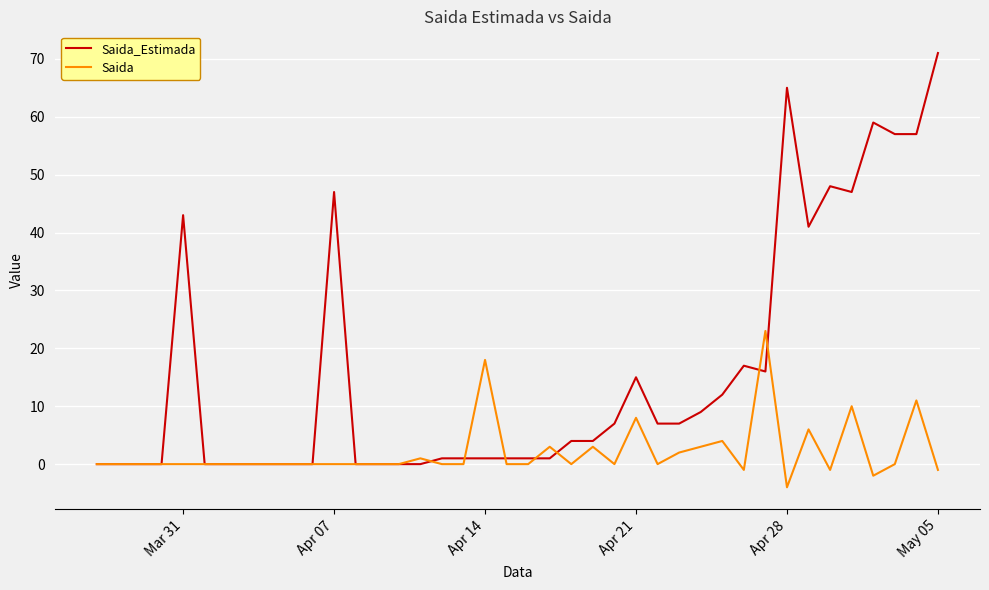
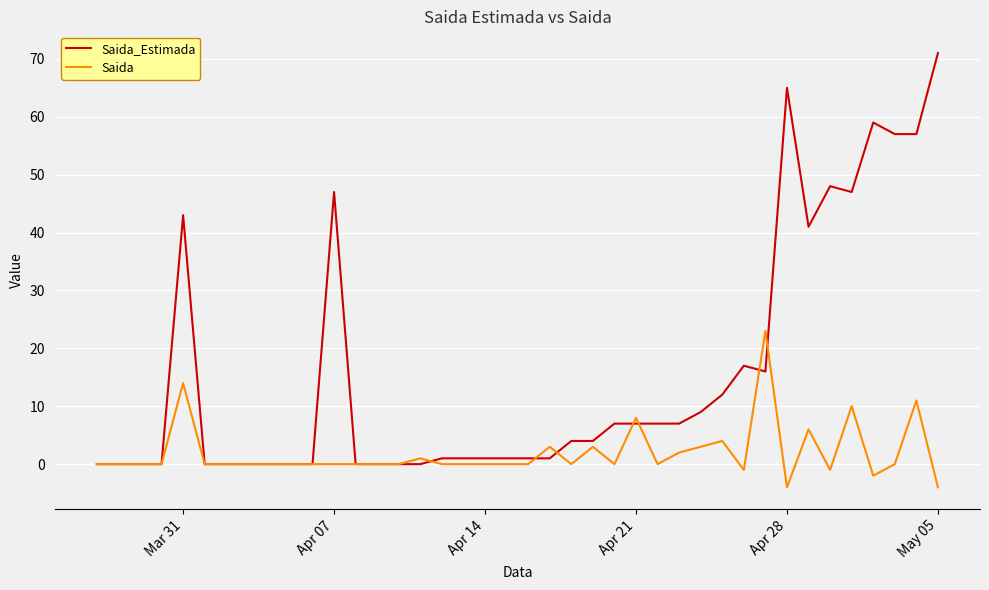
Saida, Mar 31: 0 -> 14
Saida, Apr 14: 18 -> 0
Saida_Estimada, Apr 21: 15 -> 7
Saida, May 05: -1 -> -4
